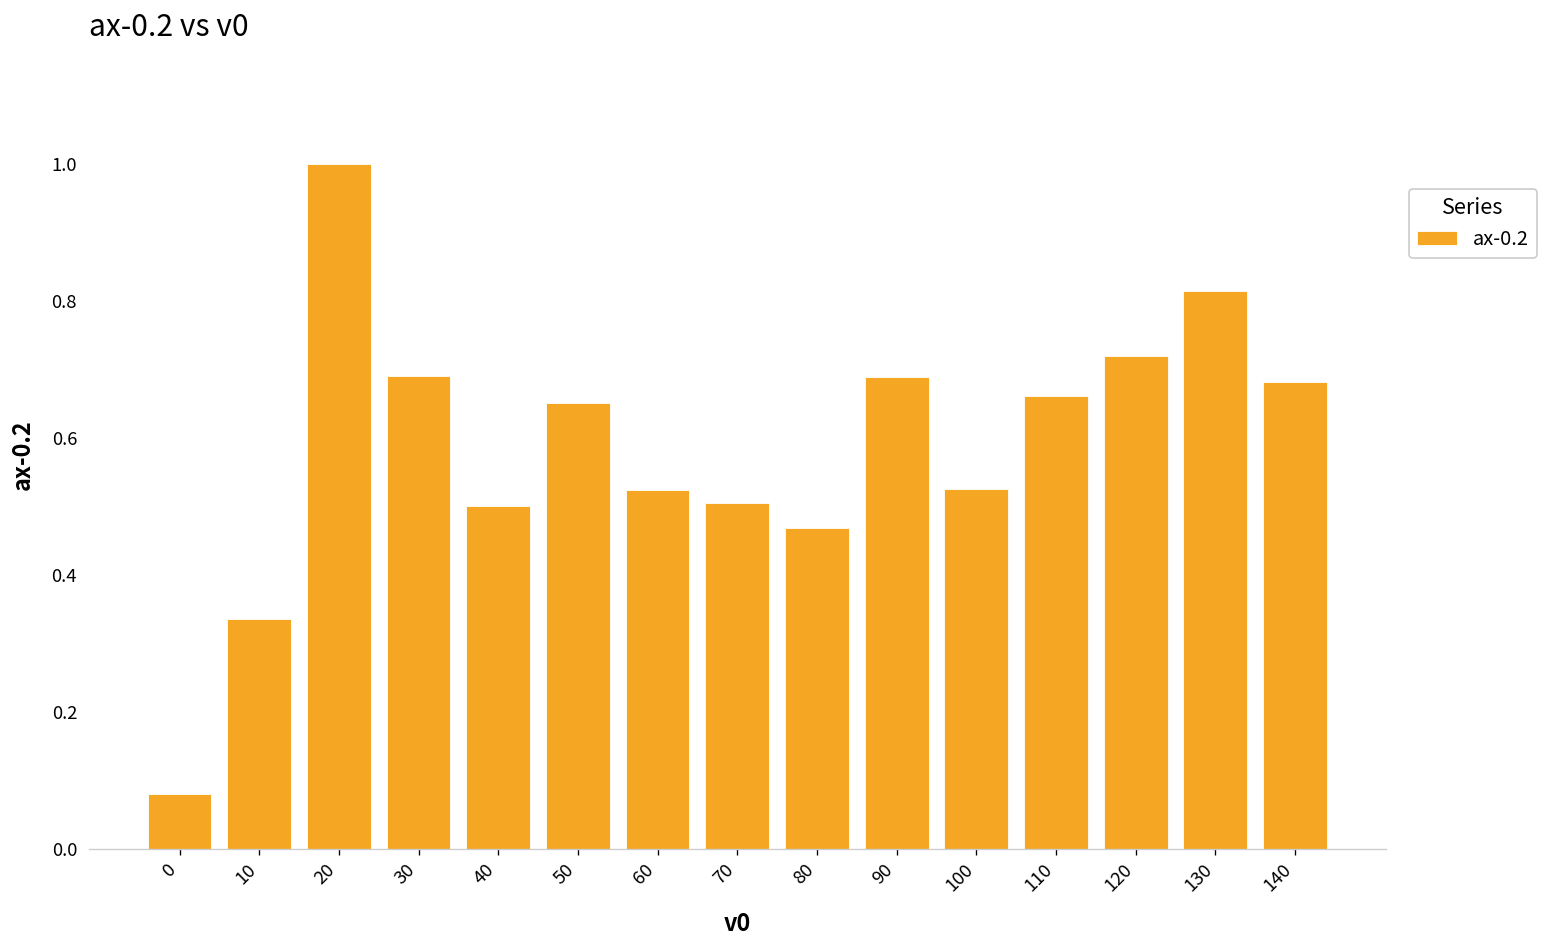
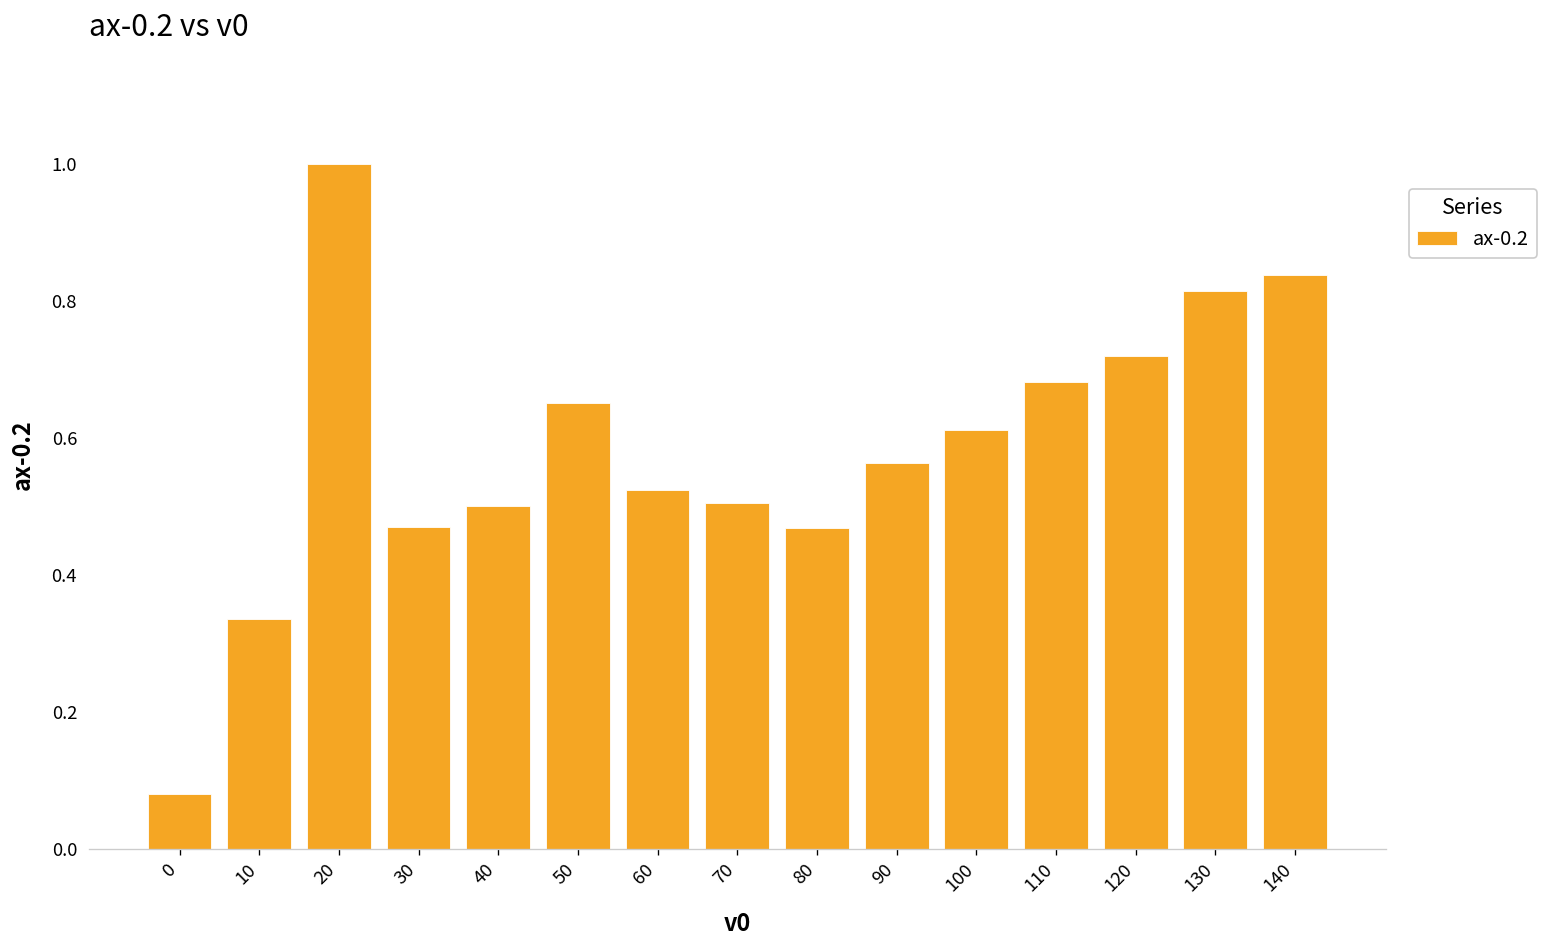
30: 0.69 -> 0.47
90: 0.69 -> 0.56
100: 0.52 -> 0.61
110: 0.66 -> 0.68
140: 0.68 -> 0.84
